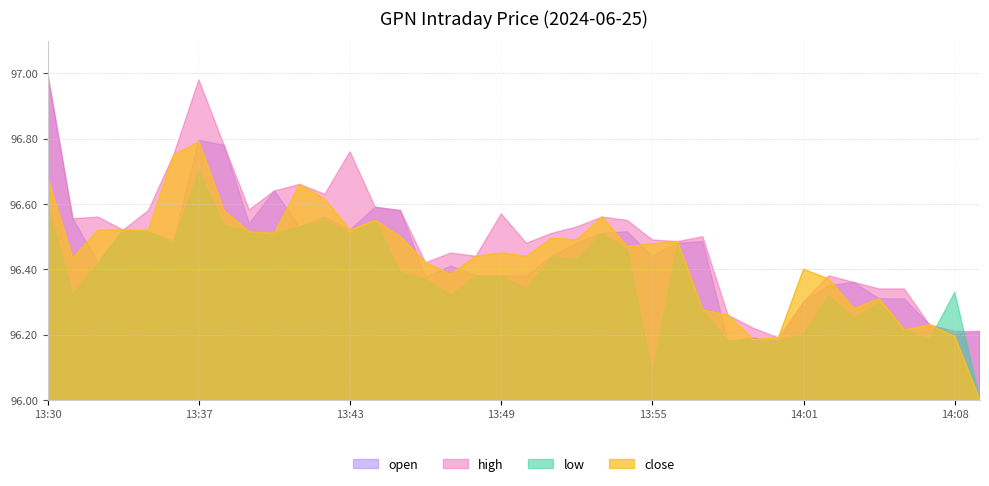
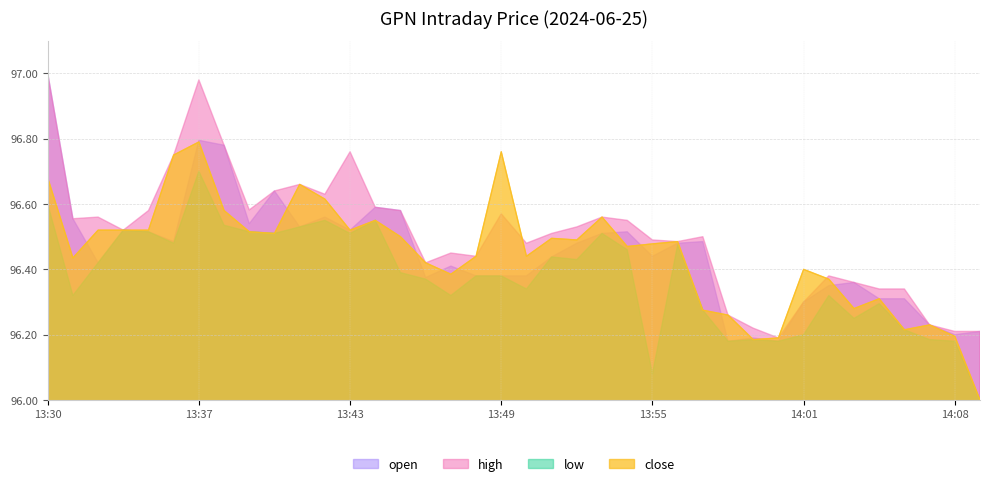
close, 13:49: 96.45 -> 96.76
low, 14:08: 96.33 -> 96.18
